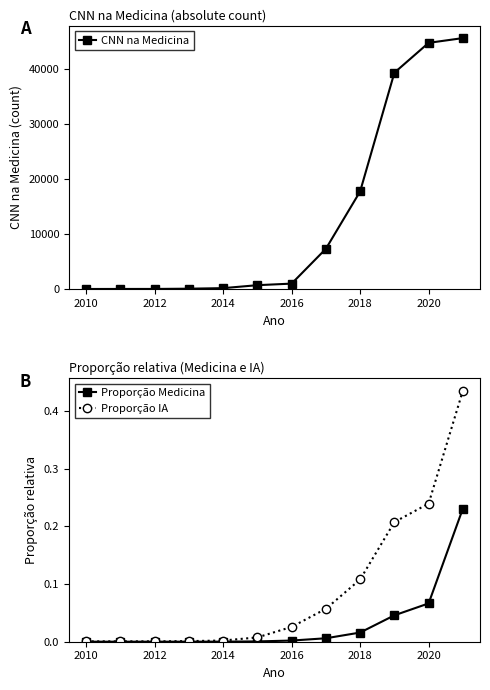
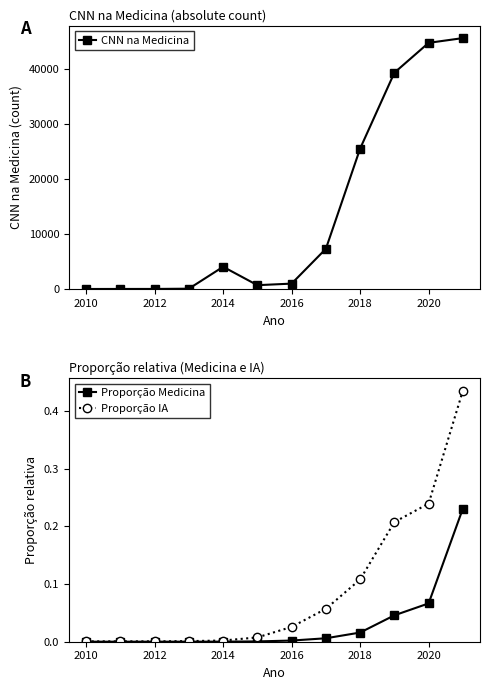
CNN na Medicina (absolute count), 2014: 0 -> 4000
CNN na Medicina (absolute count), 2018: 18000 -> 26000
